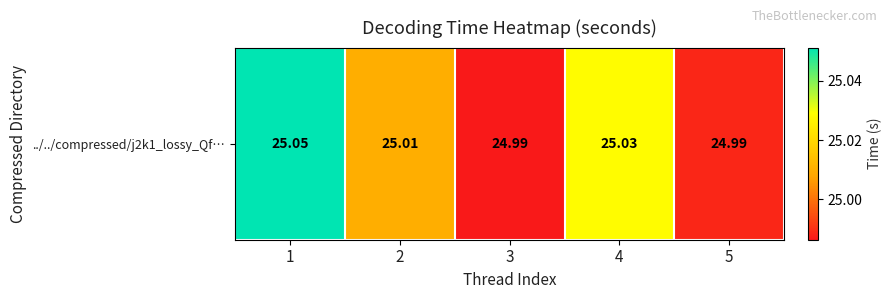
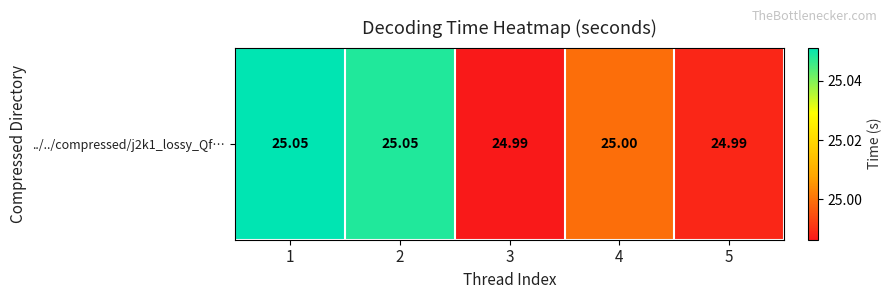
../../compressed/j2k1_lossy_Qf…, 2: 25.01 -> 25.05
../../compressed/j2k1_lossy_Qf…, 4: 25.03 -> 25.00
